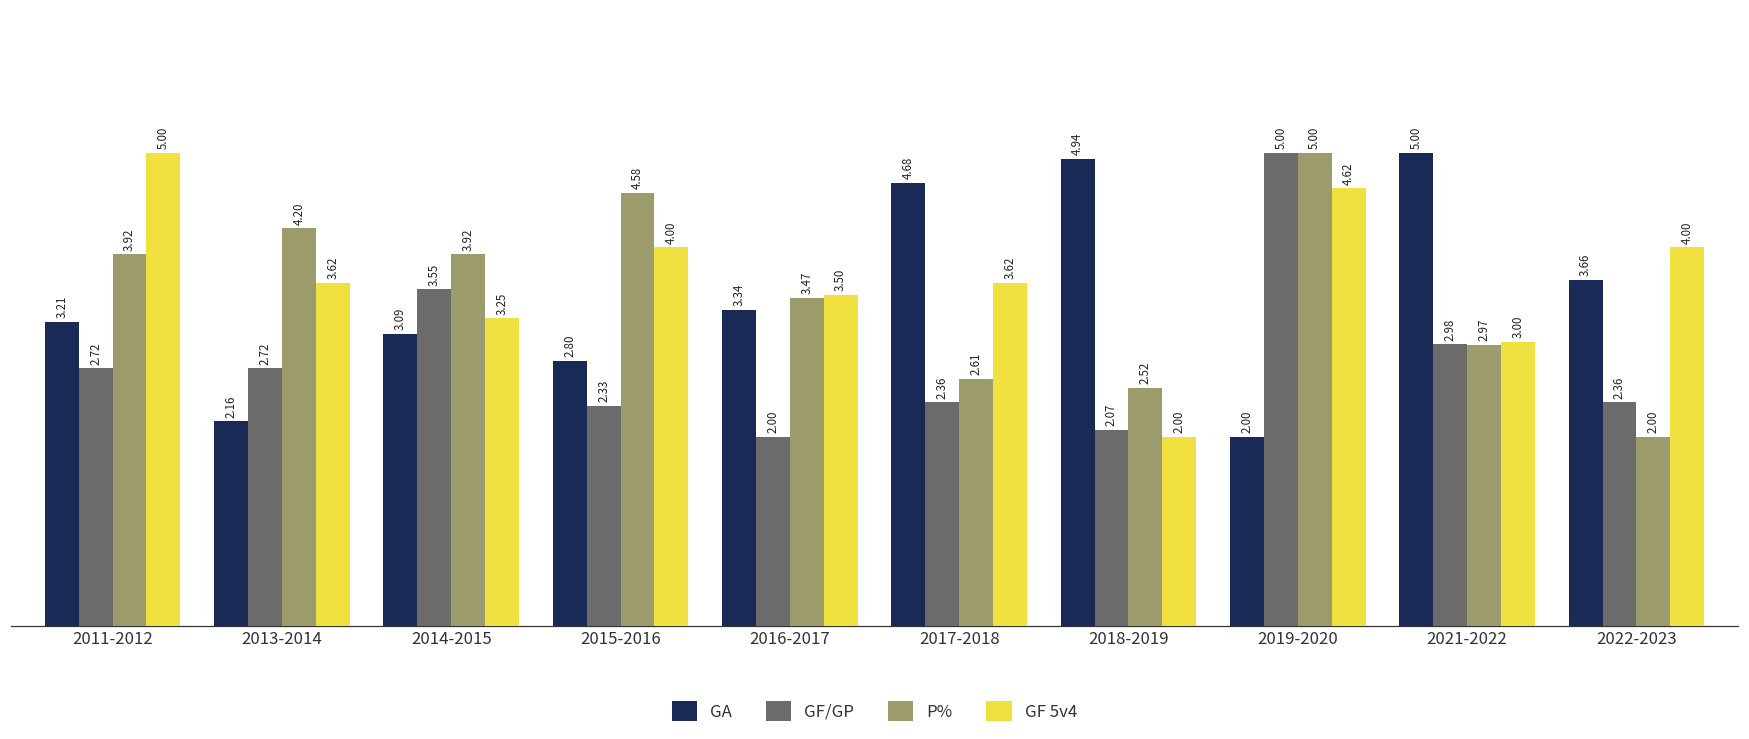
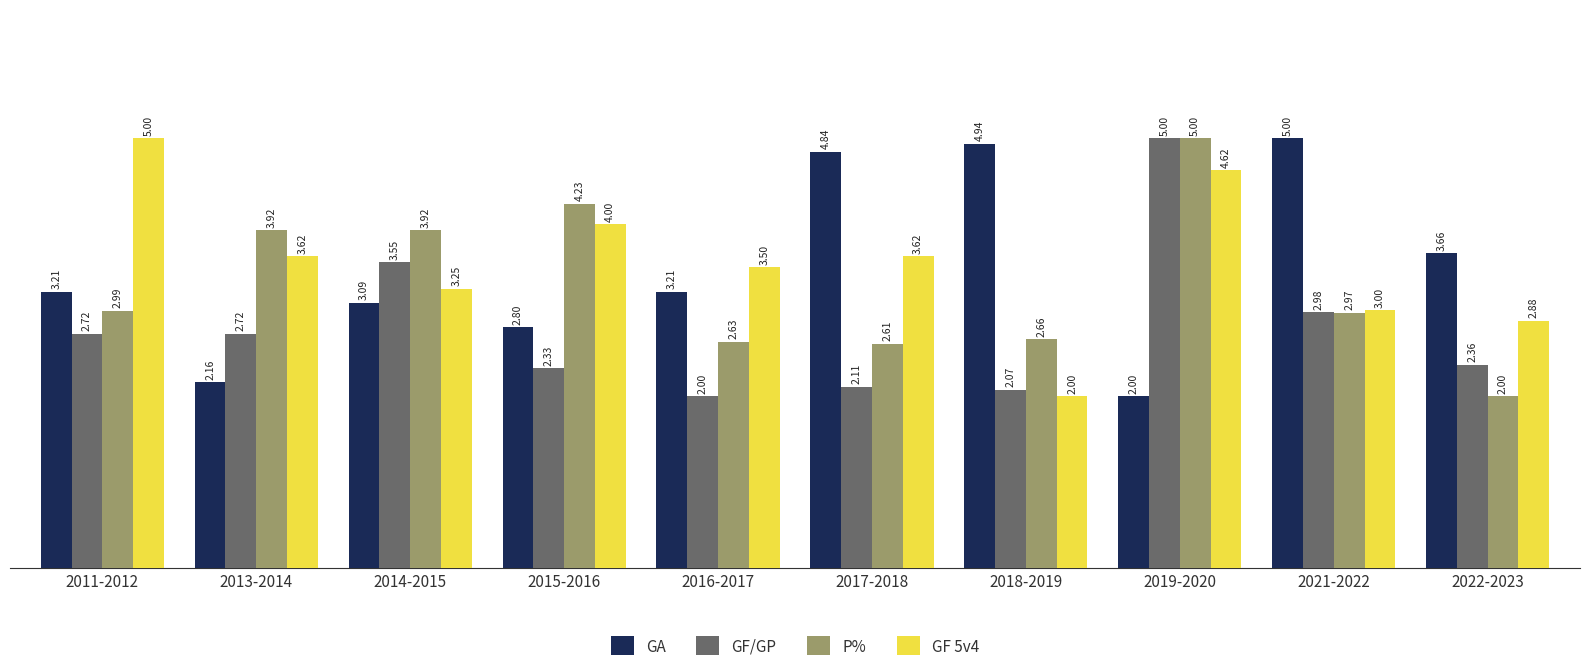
P%, 2011-2012: 3.92 -> 2.99
P%, 2013-2014: 4.20 -> 3.92
P%, 2015-2016: 4.58 -> 4.23
GA, 2016-2017: 3.34 -> 3.21
P%, 2016-2017: 3.47 -> 2.63
GA, 2017-2018: 4.68 -> 4.84
GF/GP, 2017-2018: 2.36 -> 2.11
P%, 2018-2019: 2.52 -> 2.66
GF 5v4, 2022-2023: 4.00 -> 2.88
